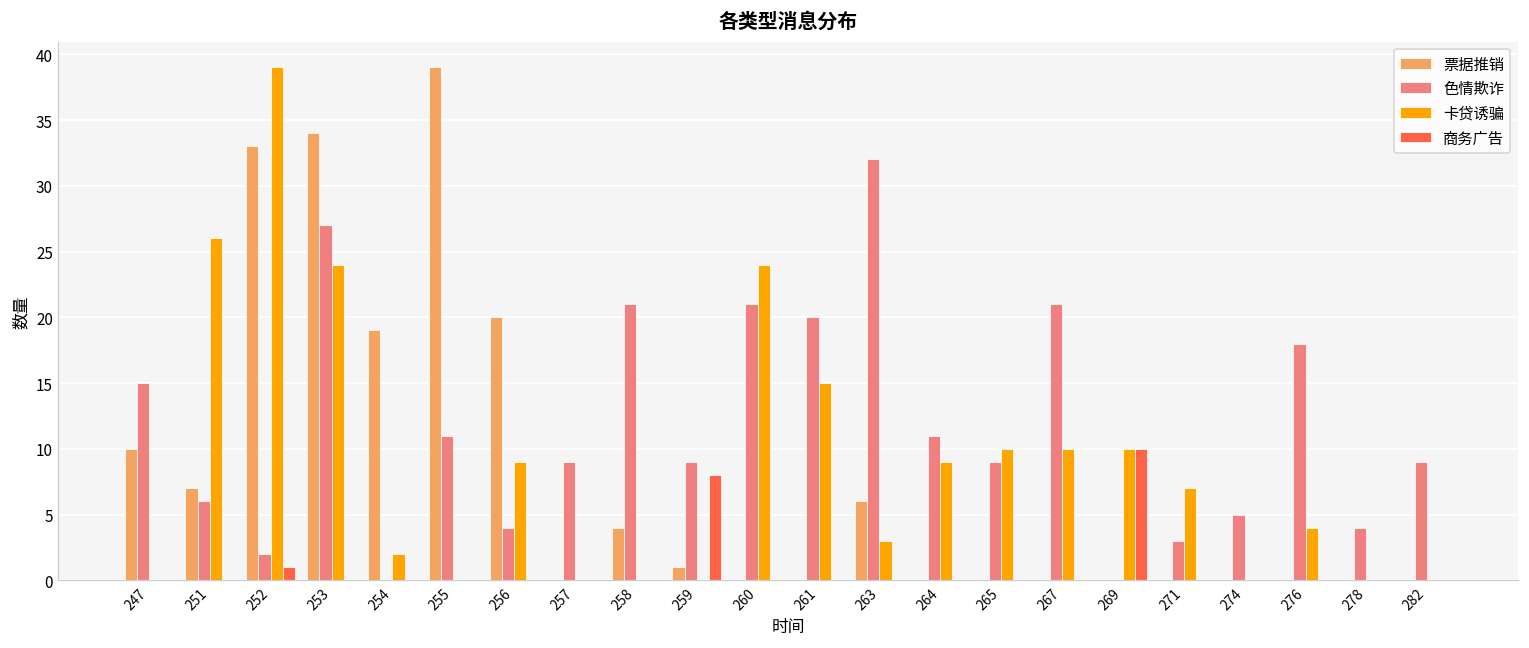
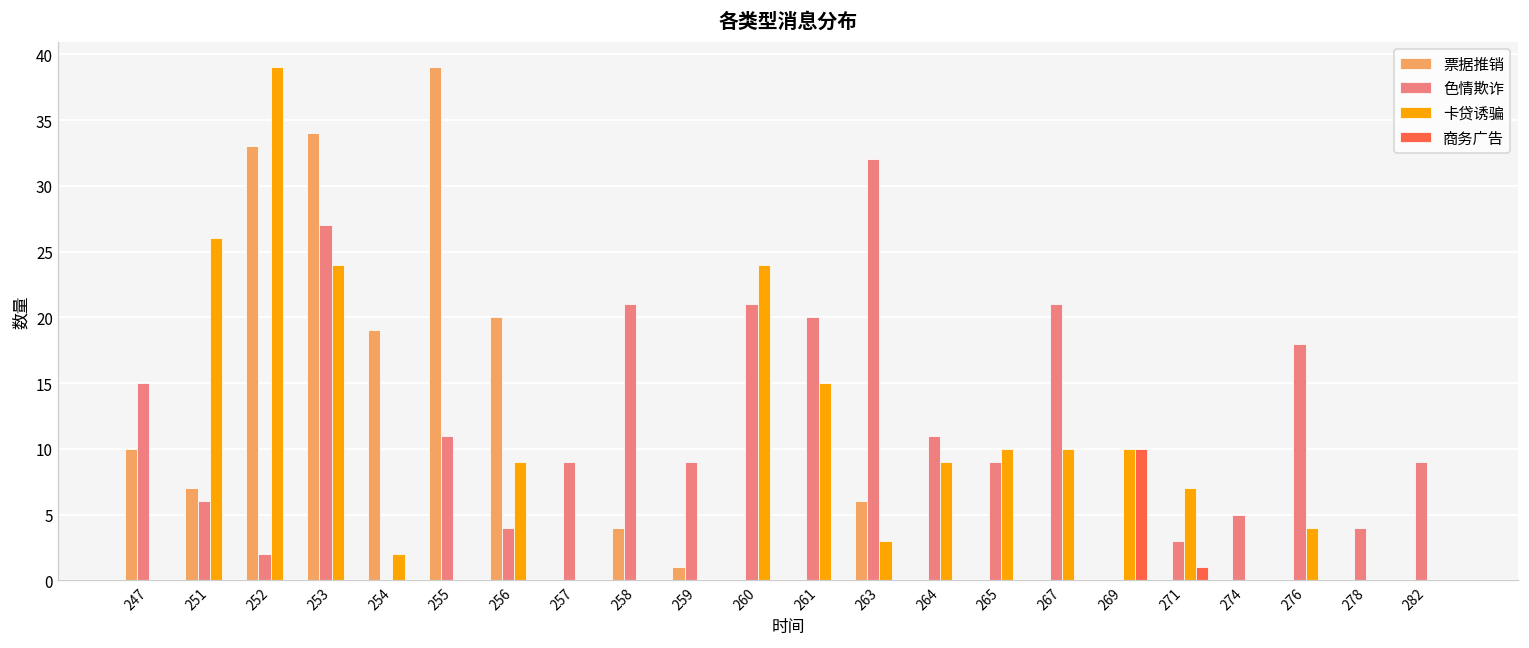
商务广告, 252: 1 -> 0
商务广告, 259: 8 -> 0
商务广告, 271: 0 -> 1
